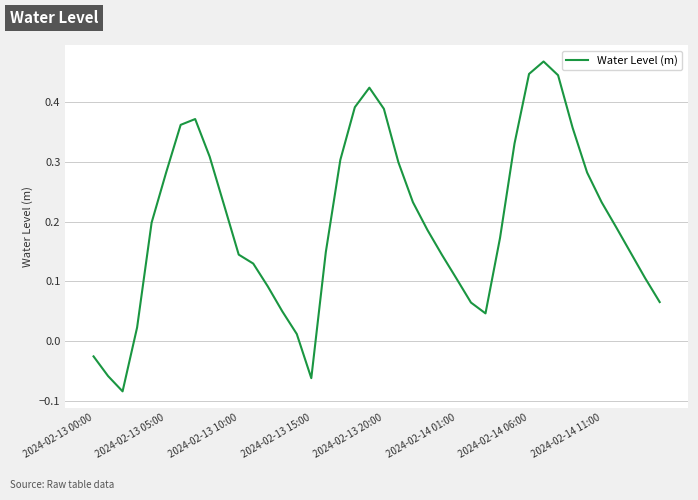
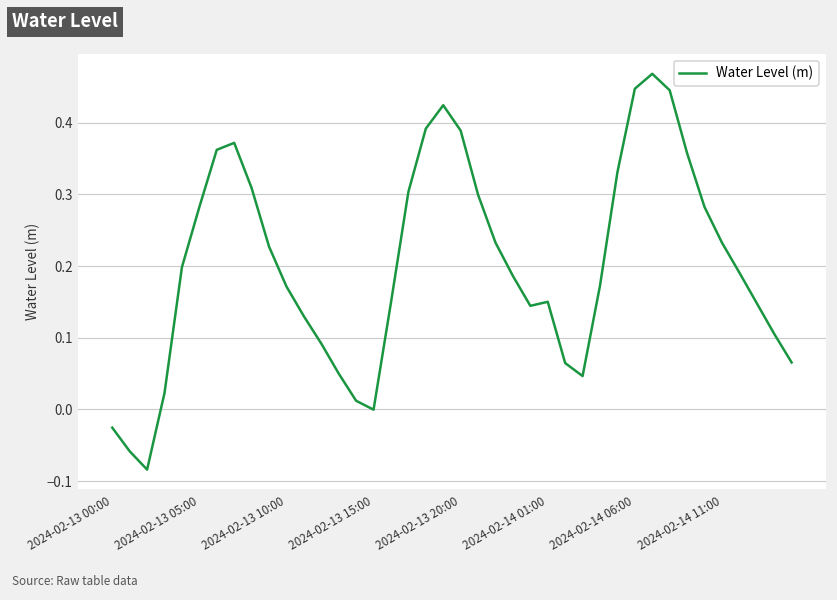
2024-02-13 10:00: 0.15 -> 0.17
2024-02-13 15:00: -0.06 -> 0.00
2024-02-14 01:00: 0.10 -> 0.15
